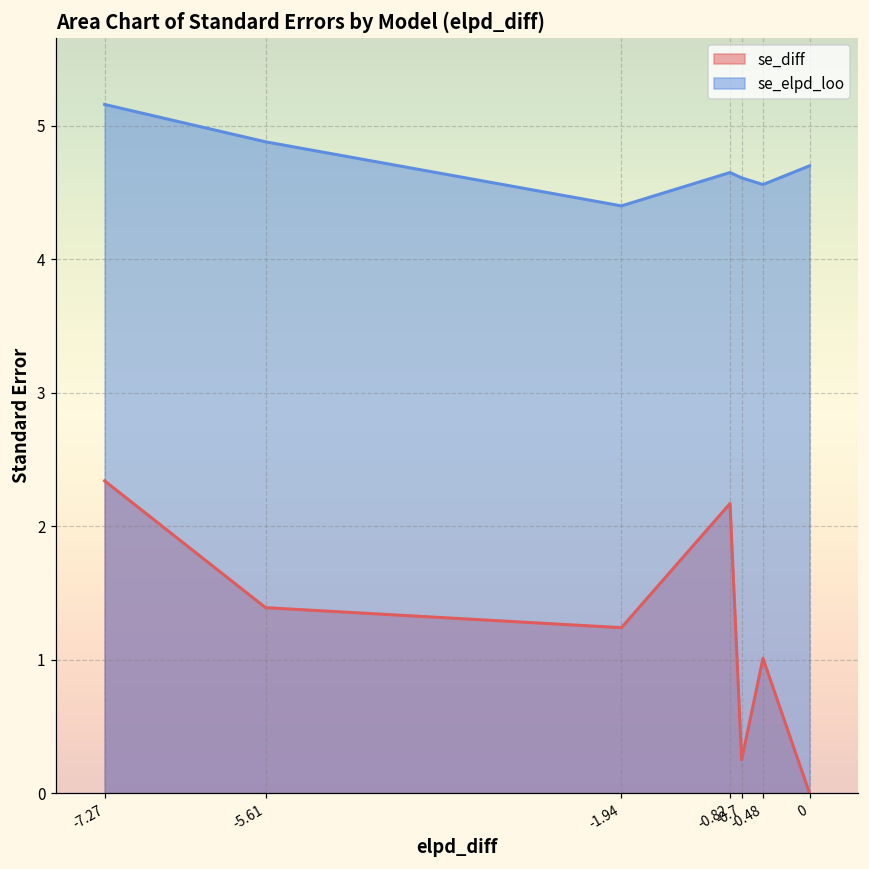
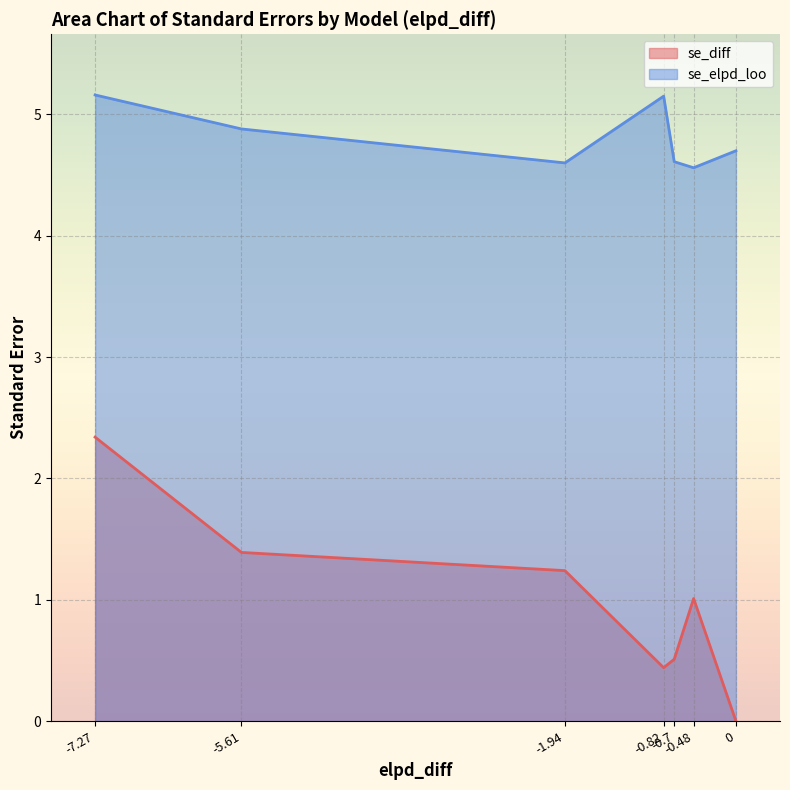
se_elpd_loo, -1.94: 4.4 -> 4.6
se_diff, -0.82: 2.17 -> 0.44
se_elpd_loo, -0.82: 4.65 -> 5.15
se_diff, -0.7: 0.25 -> 0.51
